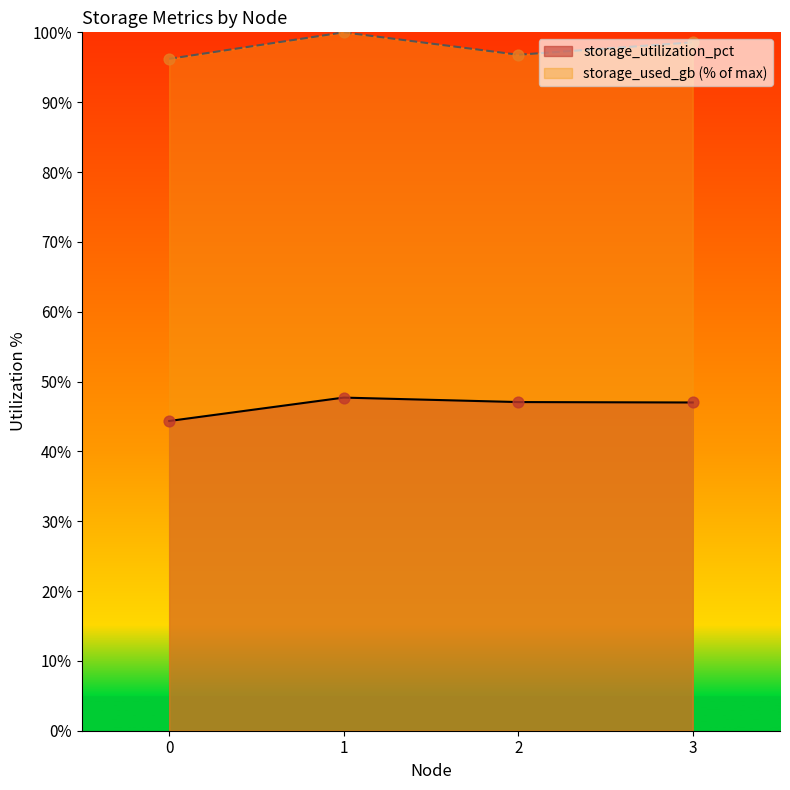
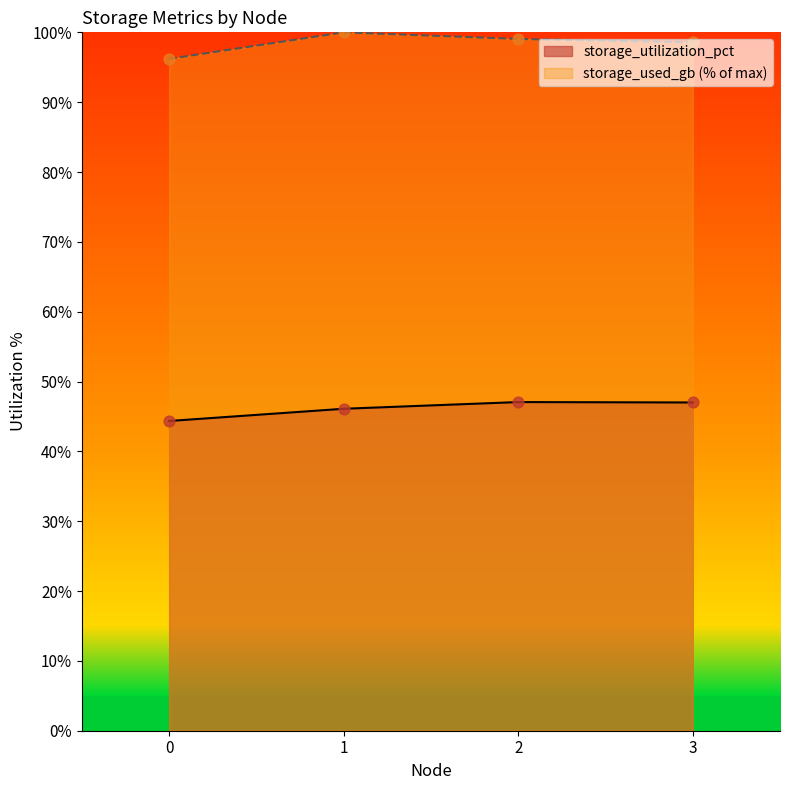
storage_utilization_pct, 1: 48% -> 46%
storage_used_gb (% of max), 2: 97% -> 99%
